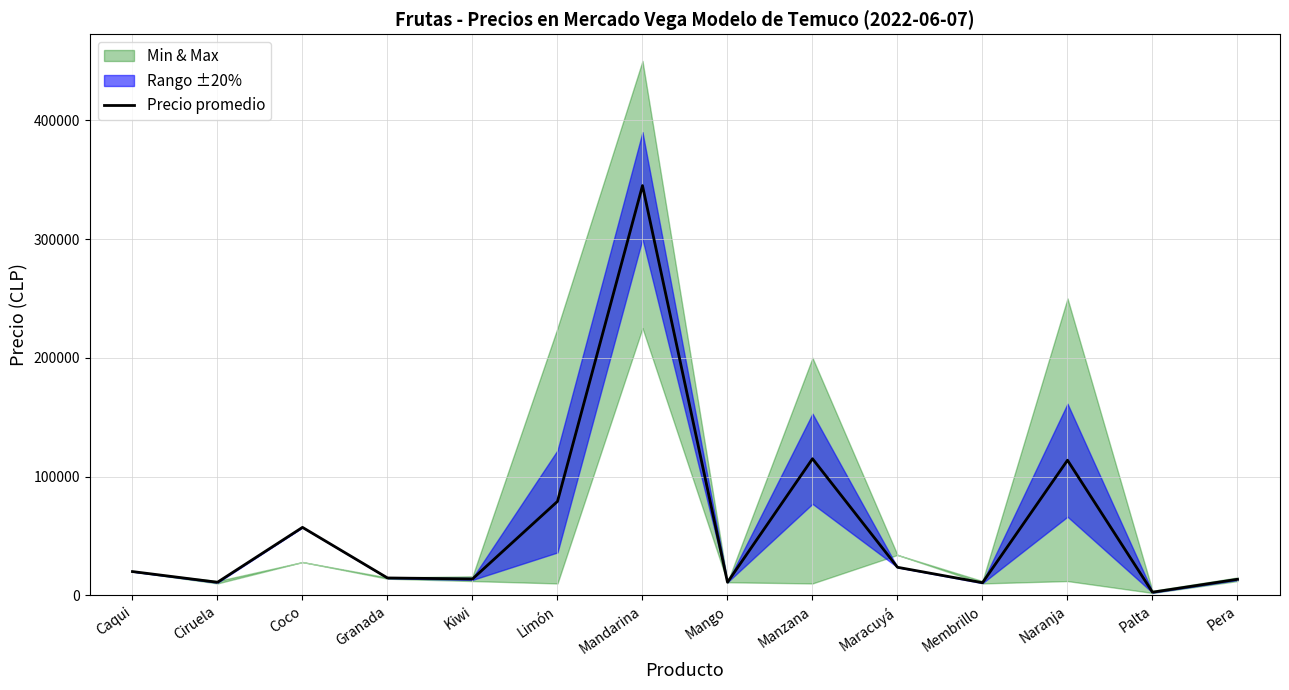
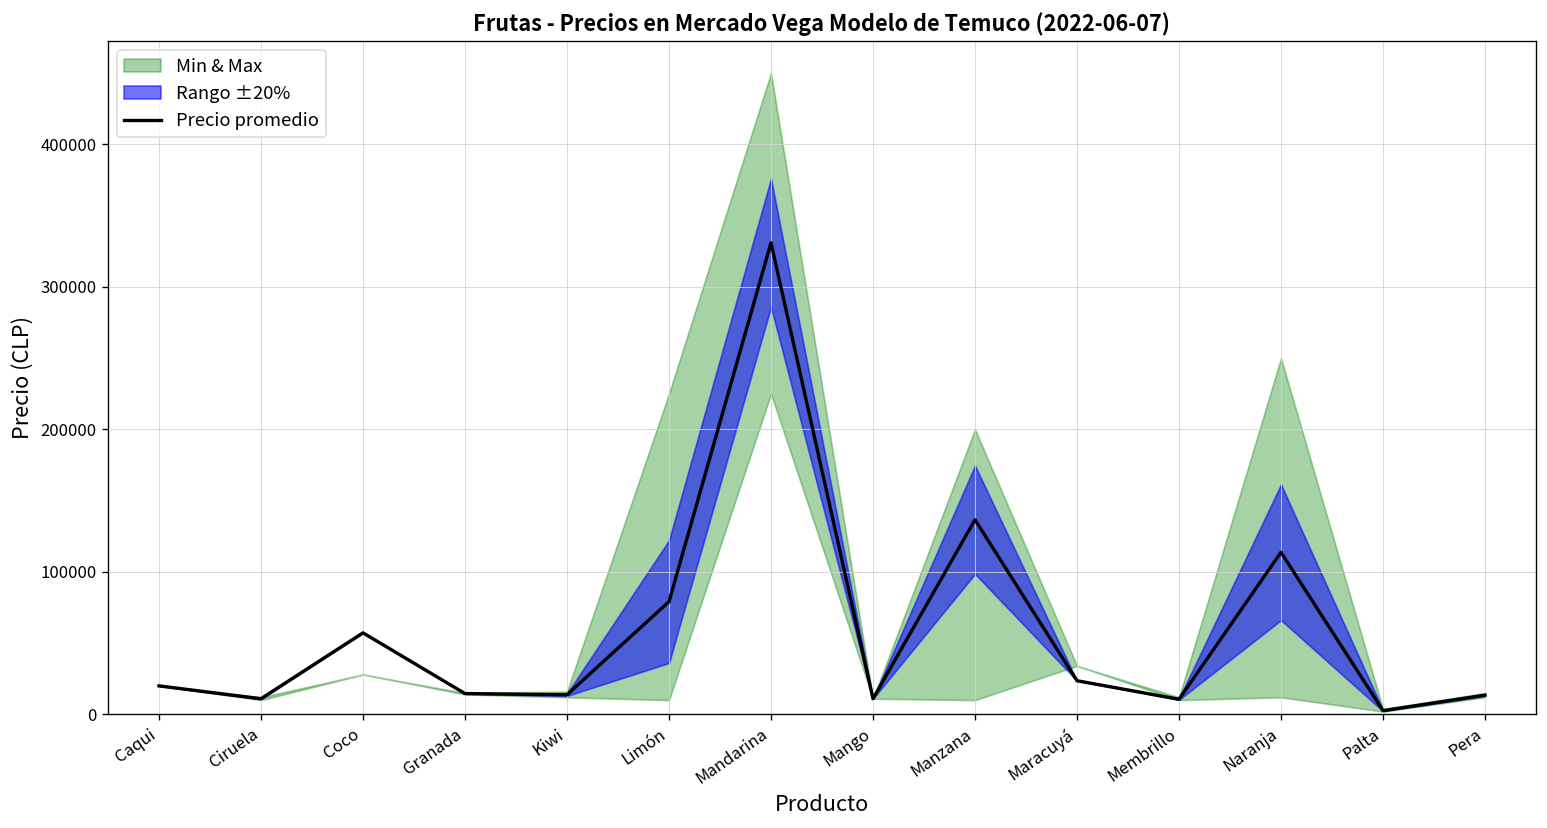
Precio promedio, Mandarina: 345000 -> 331000
Precio promedio, Manzana: 115000 -> 137000
